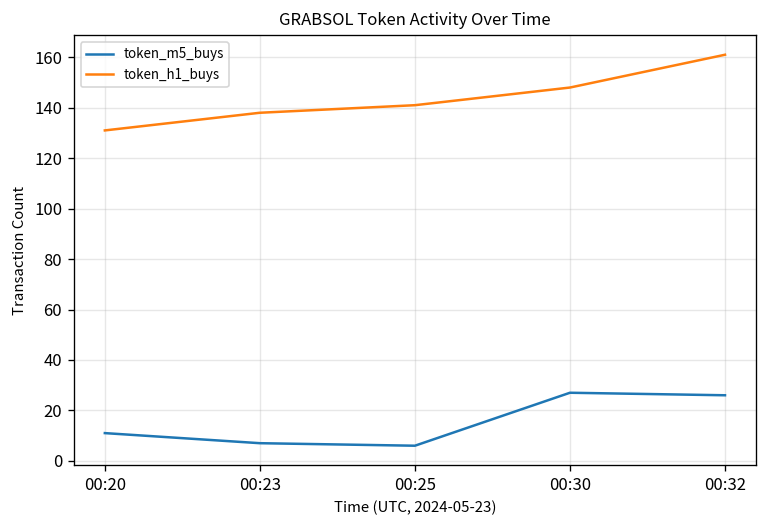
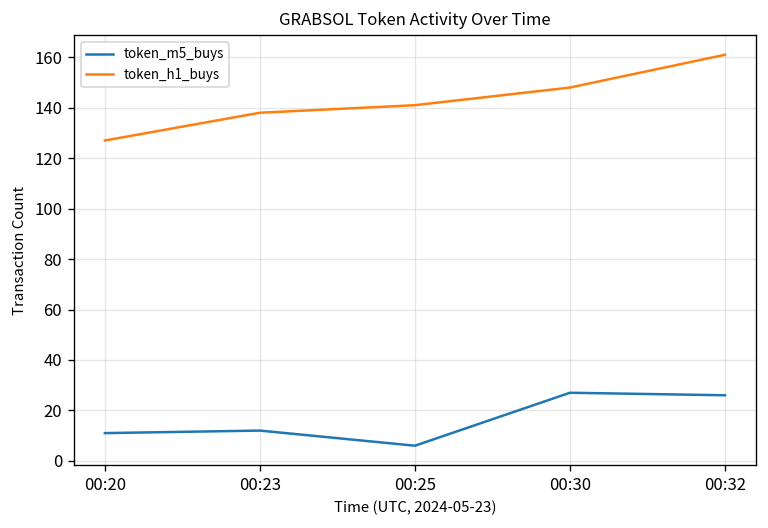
token_h1_buys, 00:20: 131 -> 127
token_m5_buys, 00:23: 7 -> 12
